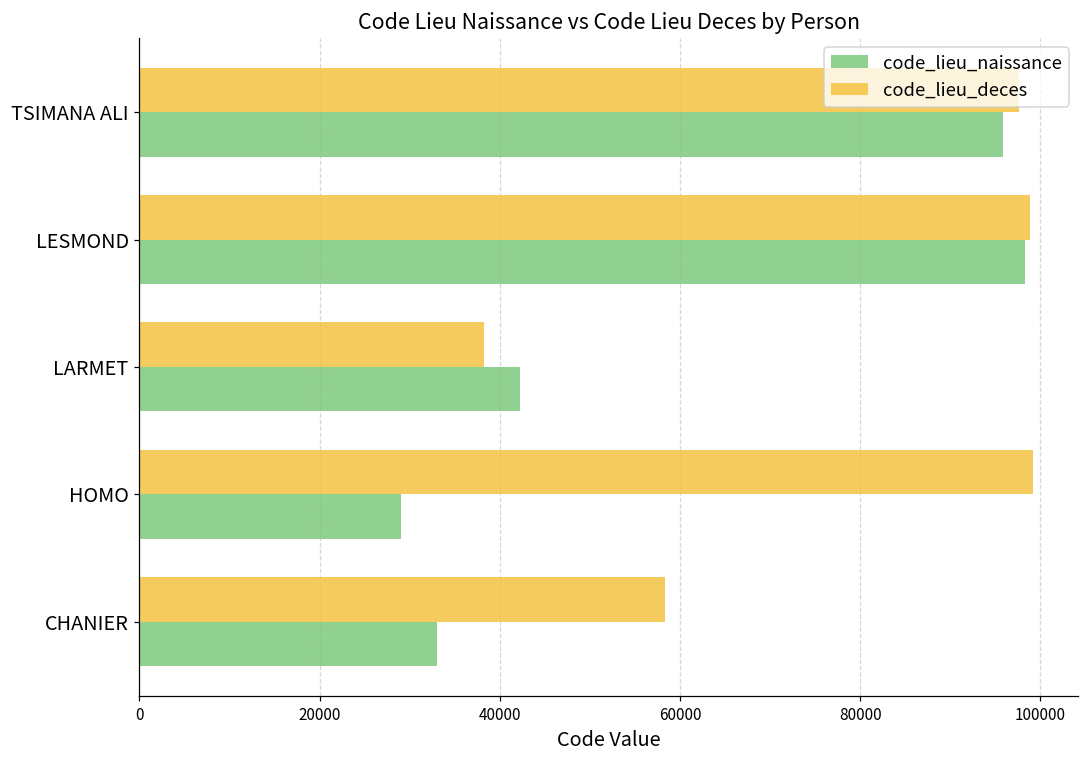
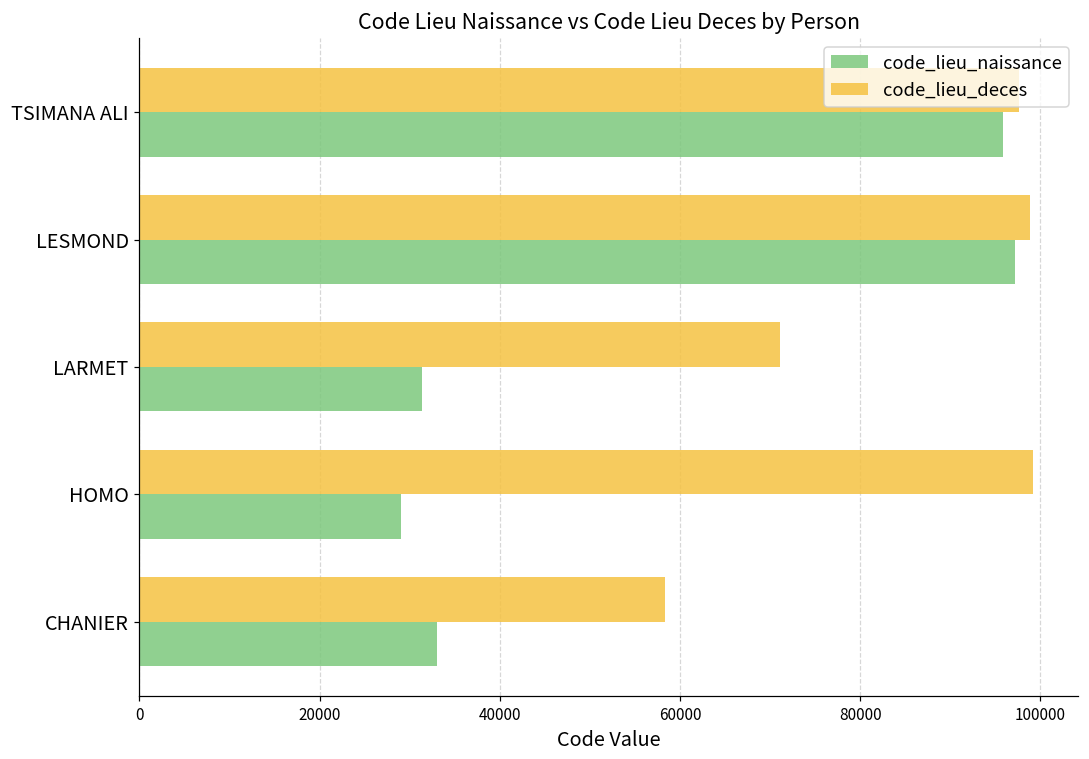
code_lieu_naissance, LESMOND: 98000 -> 97000
code_lieu_deces, LARMET: 38000 -> 71000
code_lieu_naissance, LARMET: 42000 -> 31000
